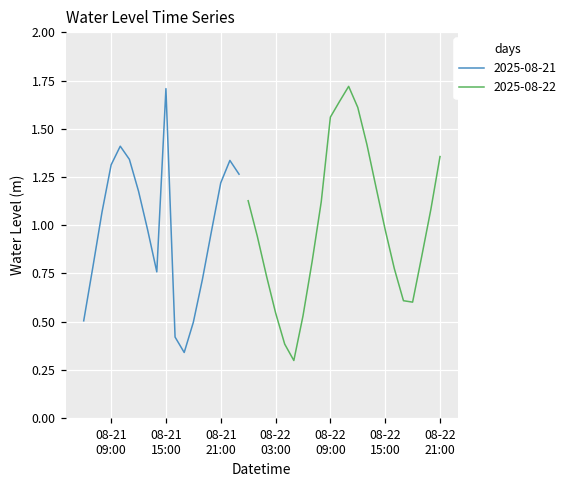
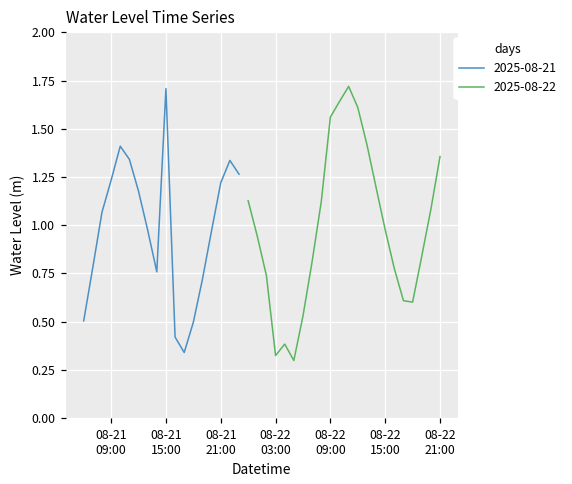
2025-08-21, 08-21 09:00: 1.31 -> 1.23
2025-08-22, 08-22 03:00: 0.55 -> 0.32
